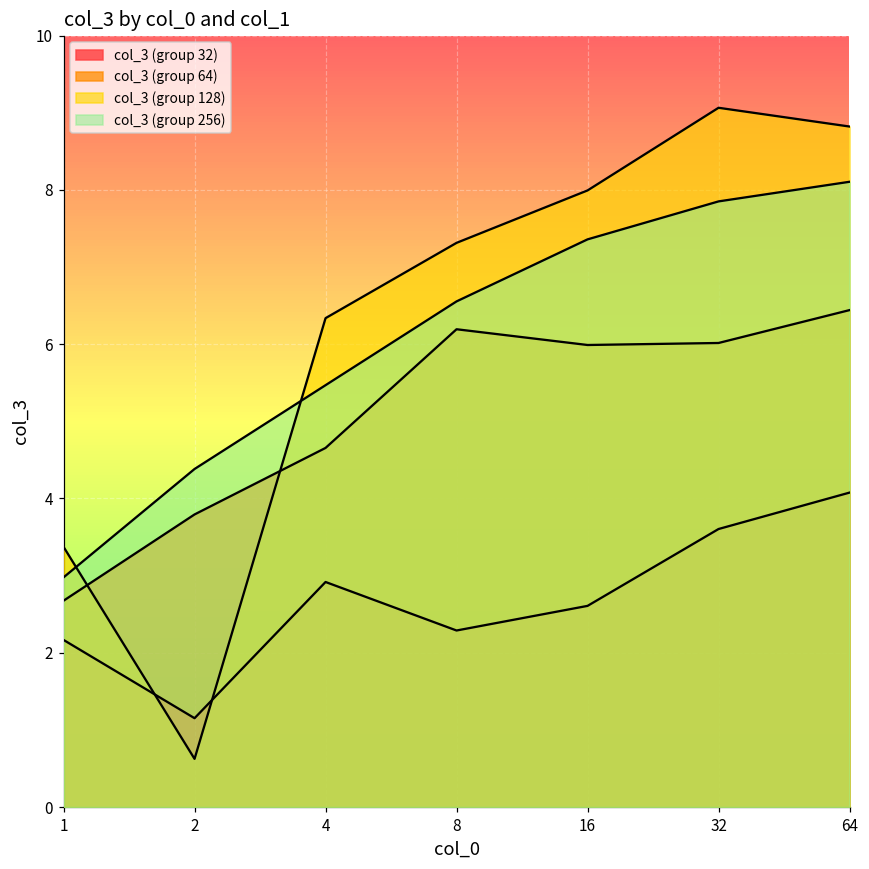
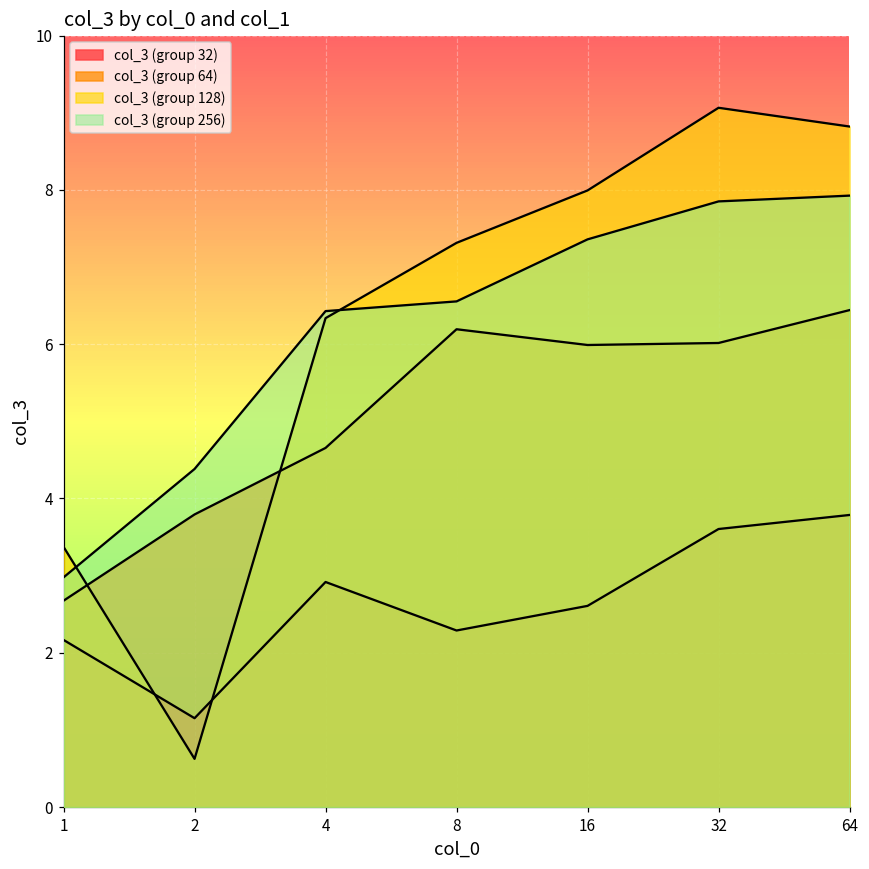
col_3 (group 256), 4: 5.5 -> 6.4
col_3 (group 32), 64: 4.1 -> 3.8
col_3 (group 256), 64: 8.1 -> 7.9
